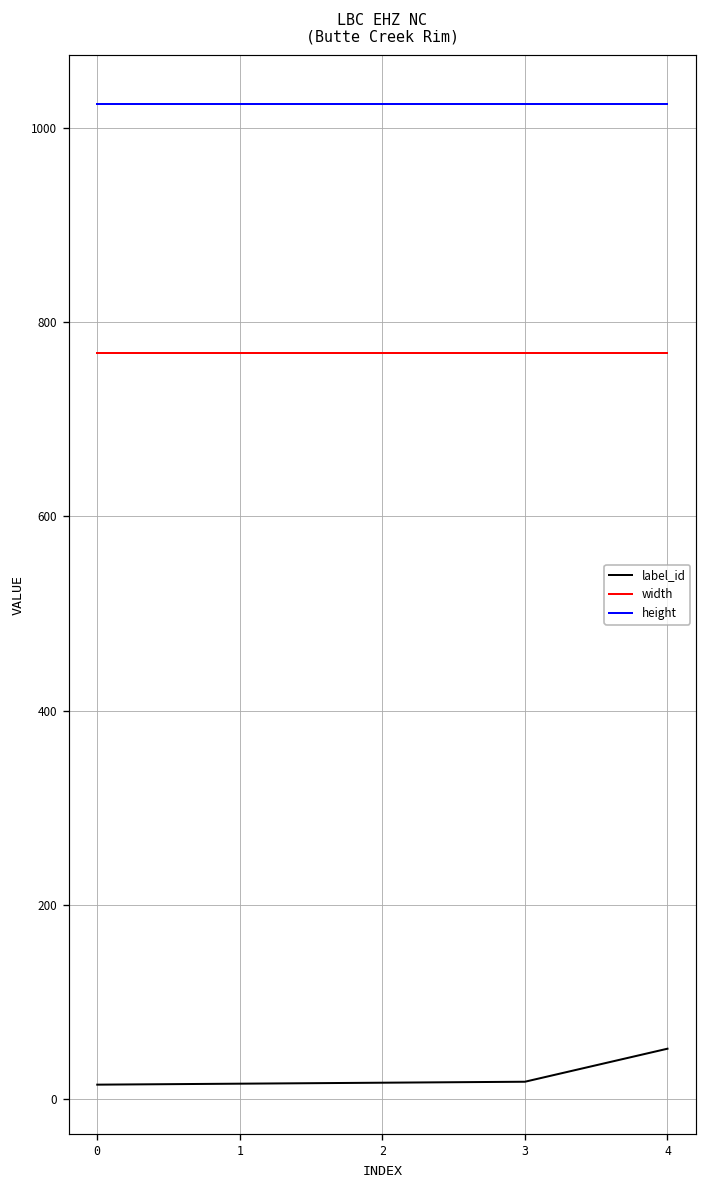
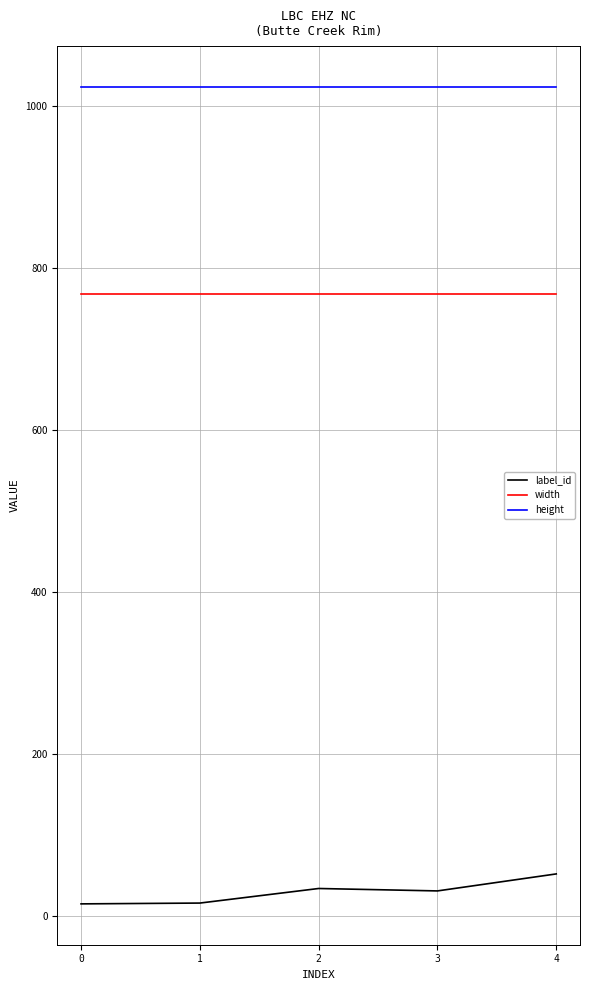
label_id, 2: 20 -> 30
label_id, 3: 20 -> 30
